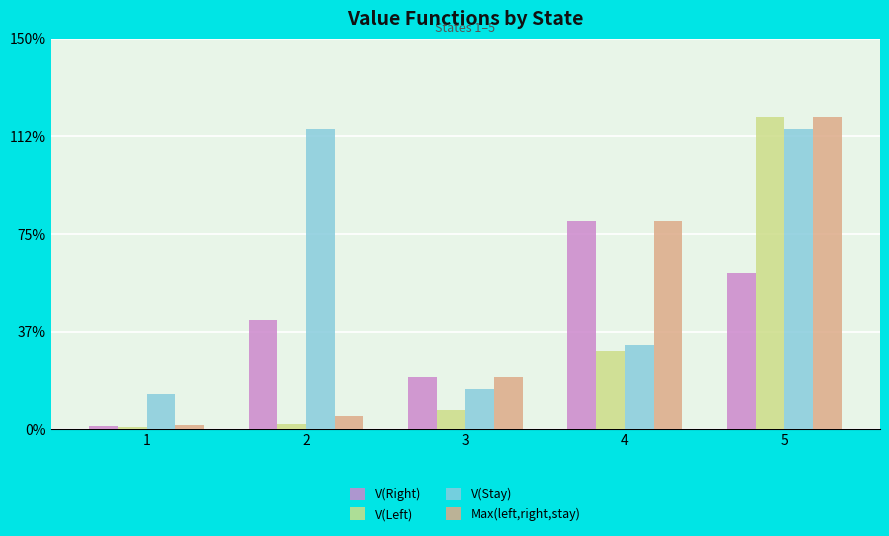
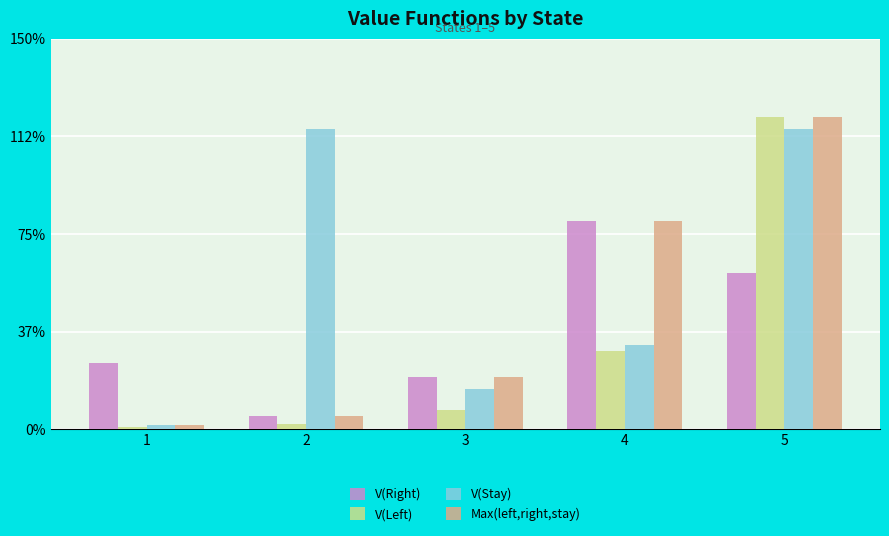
V(Right), 1: 1% -> 25%
V(Stay), 1: 13% -> 2%
V(Right), 2: 42% -> 5%
